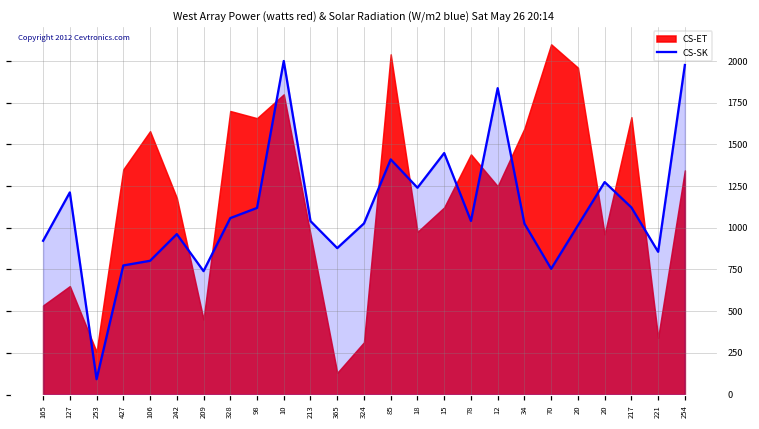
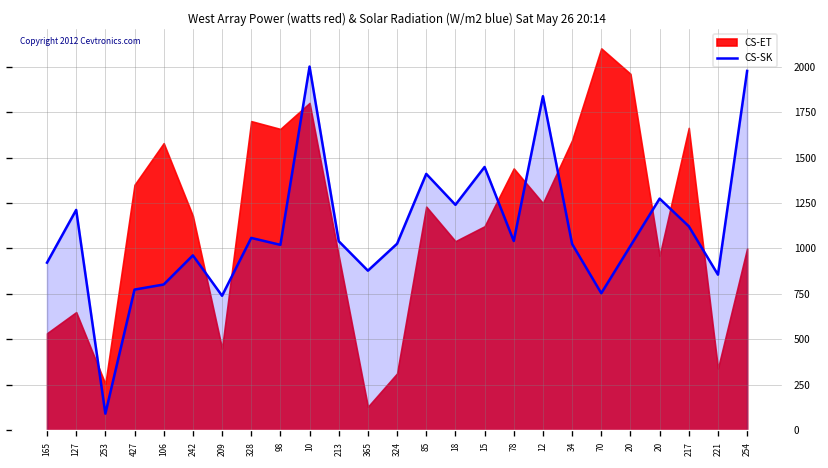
CS-SK, 98: 1120 -> 1020
CS-ET, 85: 2040 -> 1230
CS-ET, 18: 980 -> 1040
CS-ET, 254: 1340 -> 1000
